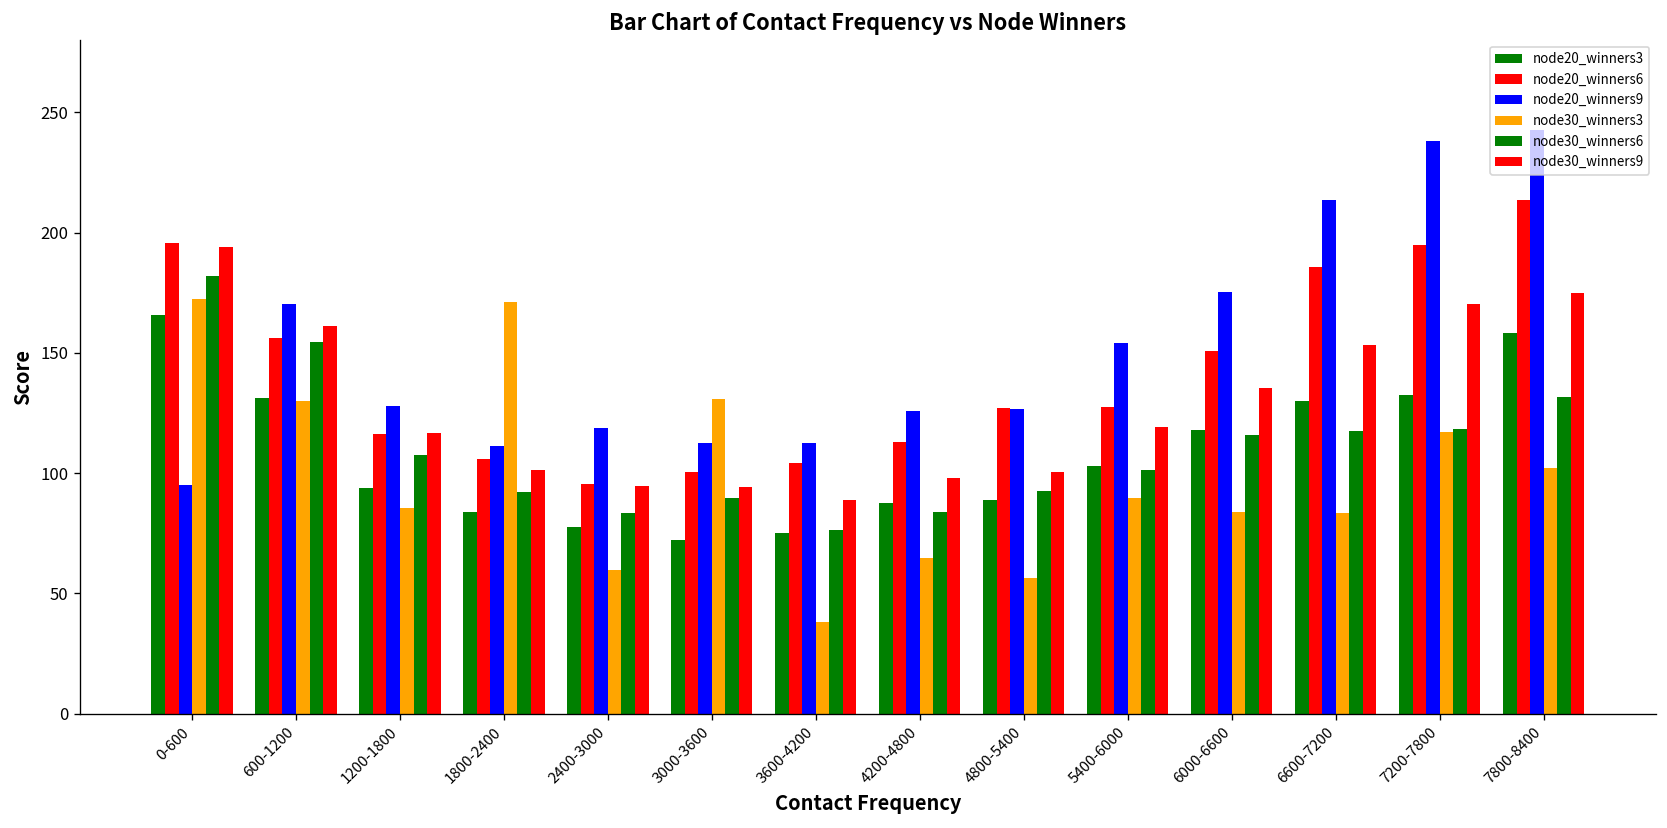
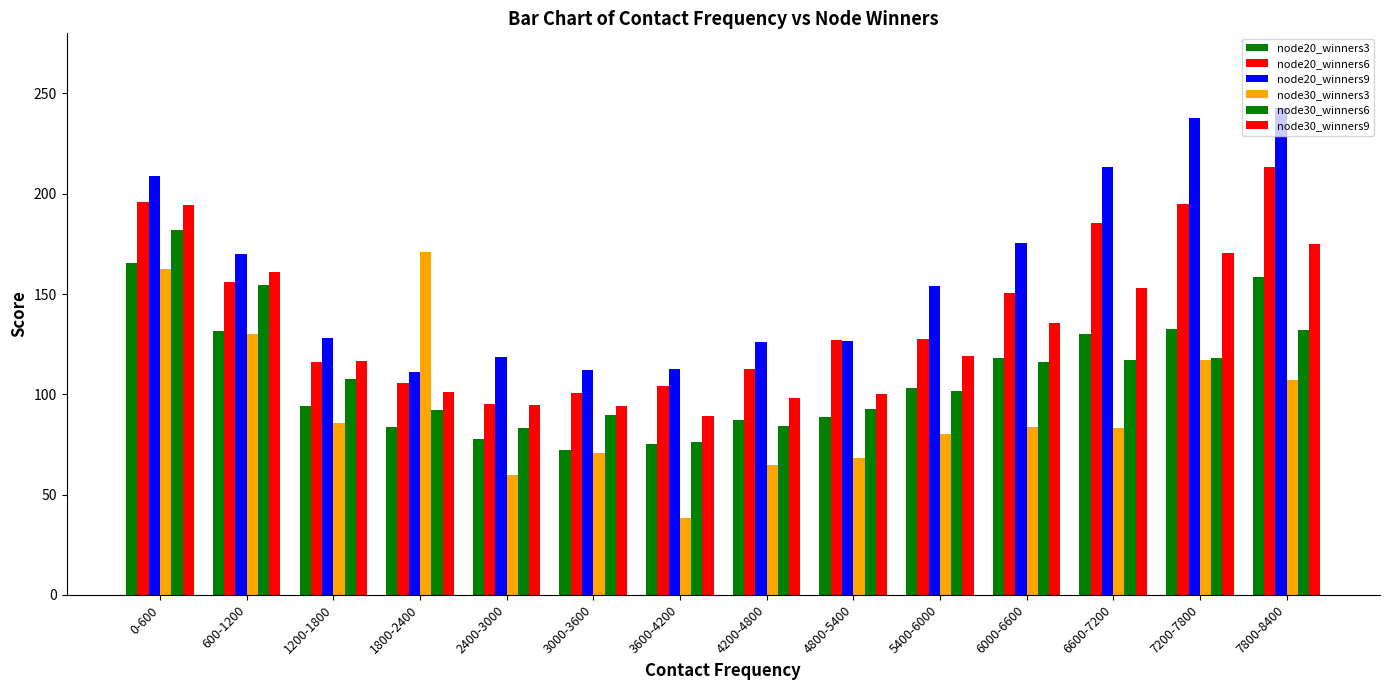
node20_winners9, 0-600: 95 -> 209
node30_winners3, 0-600: 172 -> 162
node30_winners3, 3000-3600: 131 -> 71
node30_winners3, 4800-5400: 56 -> 68
node30_winners3, 5400-6000: 90 -> 80
node30_winners3, 7800-8400: 102 -> 107
